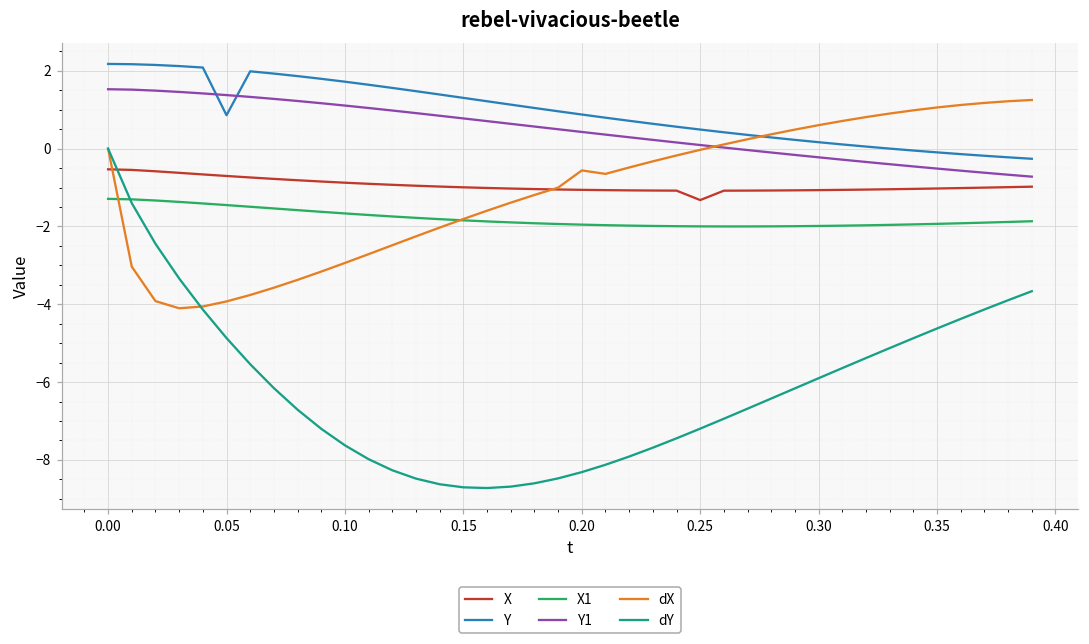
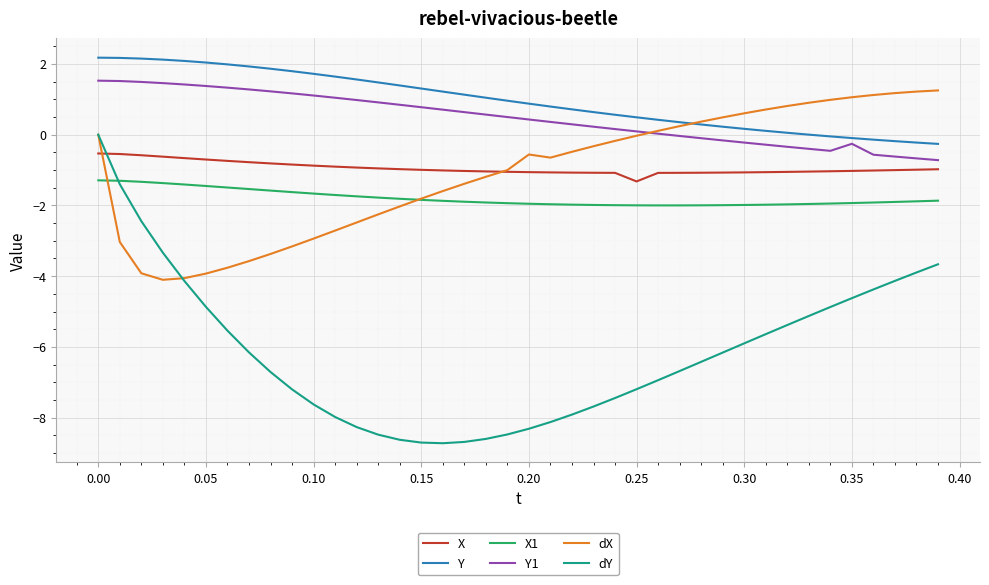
Y, 0.05: 0.9 -> 2.0
Y1, 0.35: -0.5 -> -0.3
